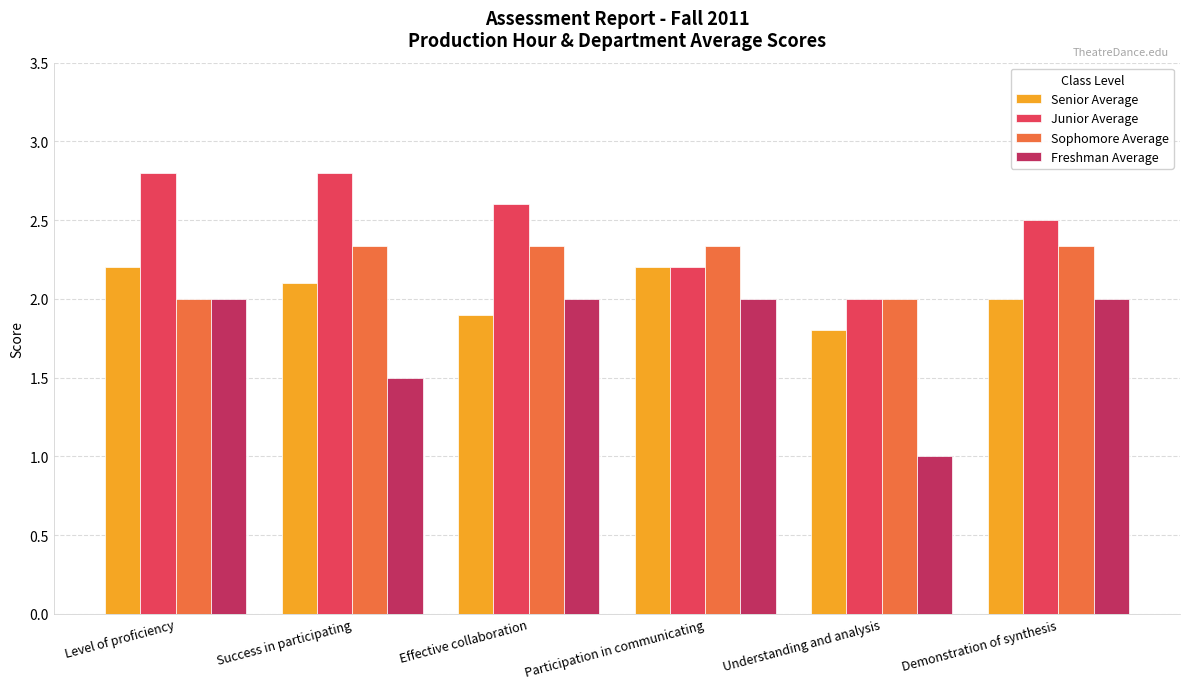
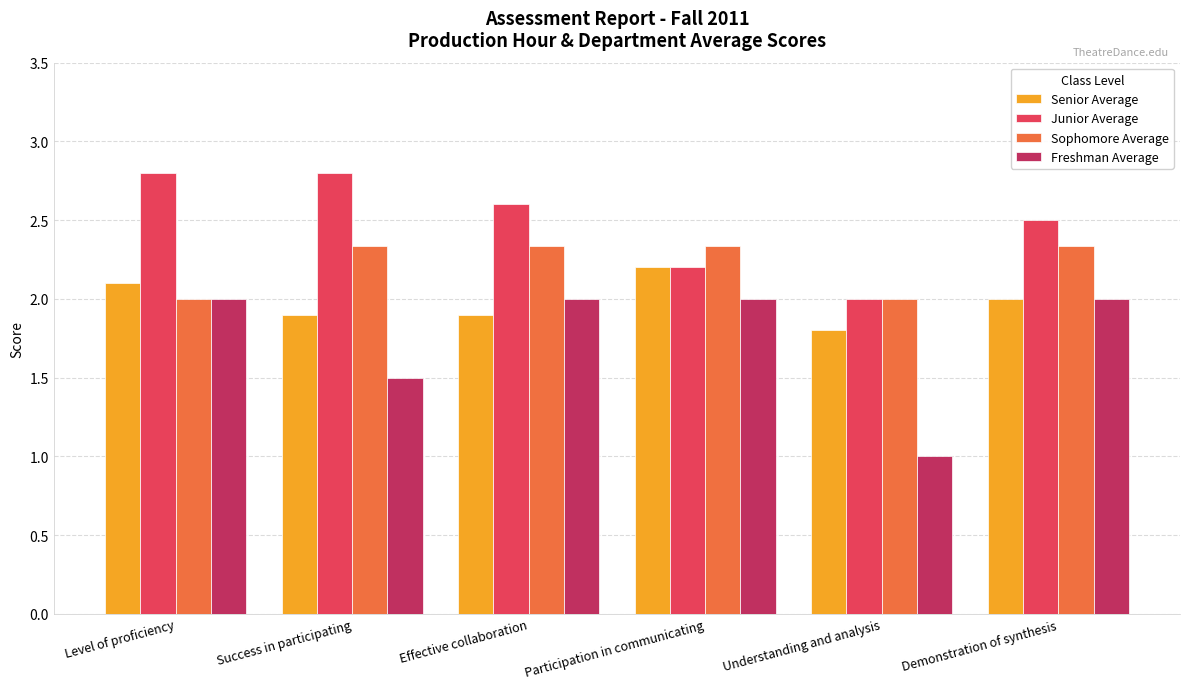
Senior Average, Level of proficiency: 2.2 -> 2.1
Senior Average, Success in participating: 2.1 -> 1.9
